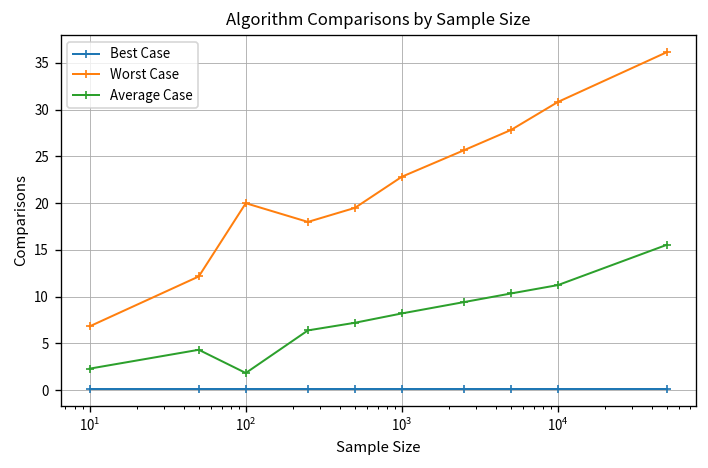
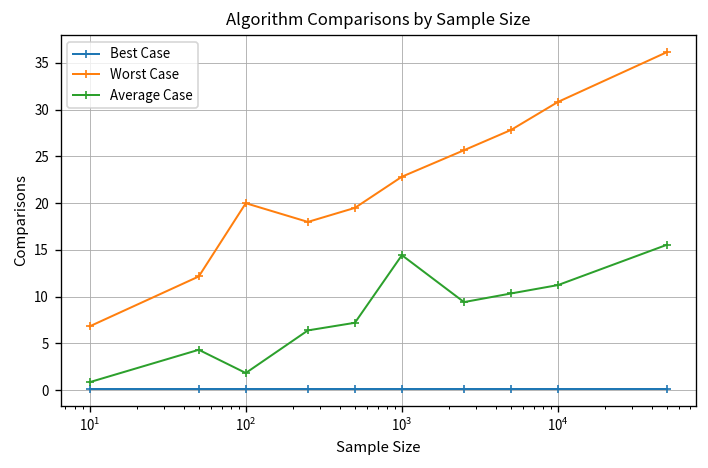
Average Case, 10^1: 2 -> 1
Average Case, 10^3: 8 -> 14
